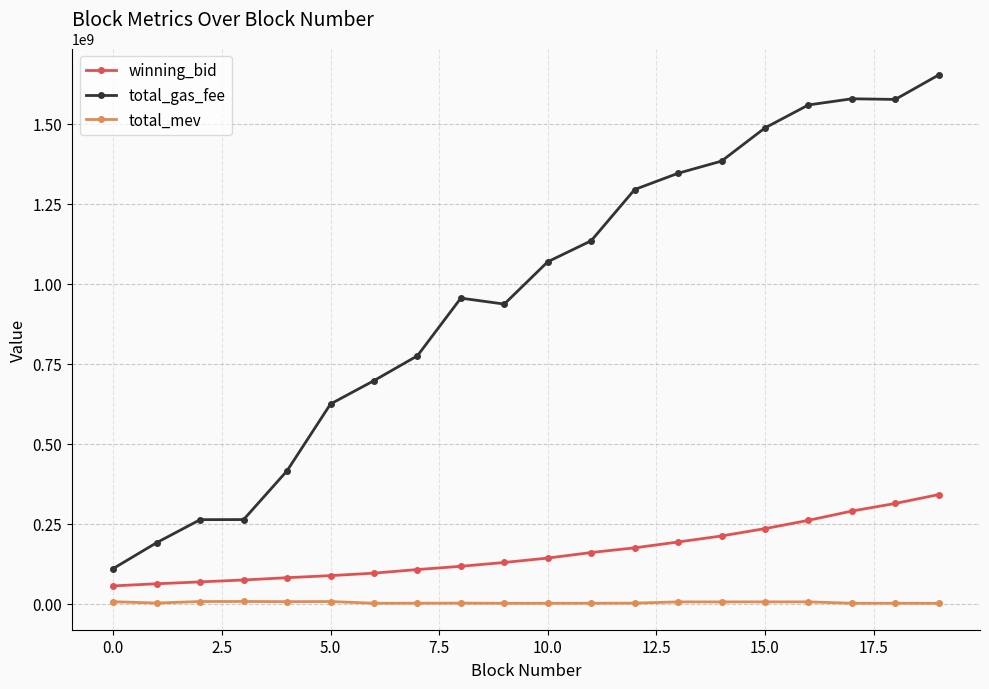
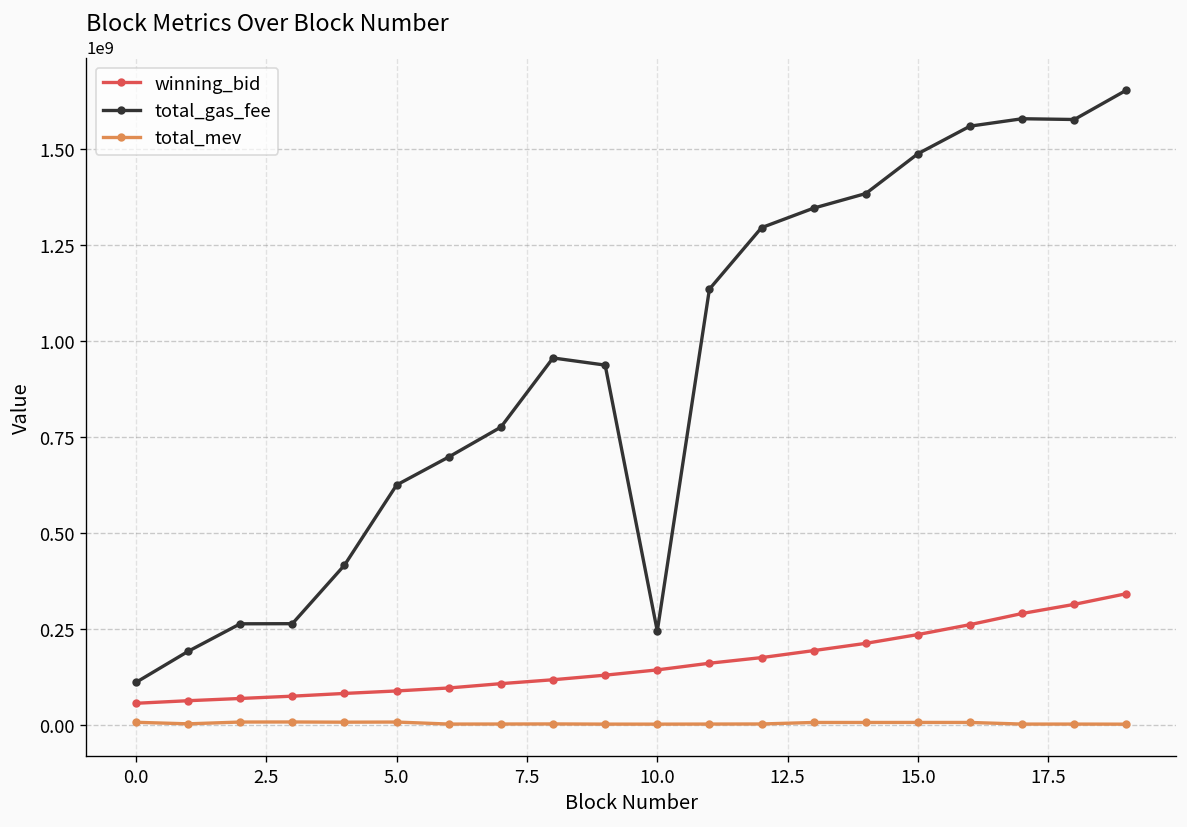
total_gas_fee, 10.0: 1070000000 -> 240000000
